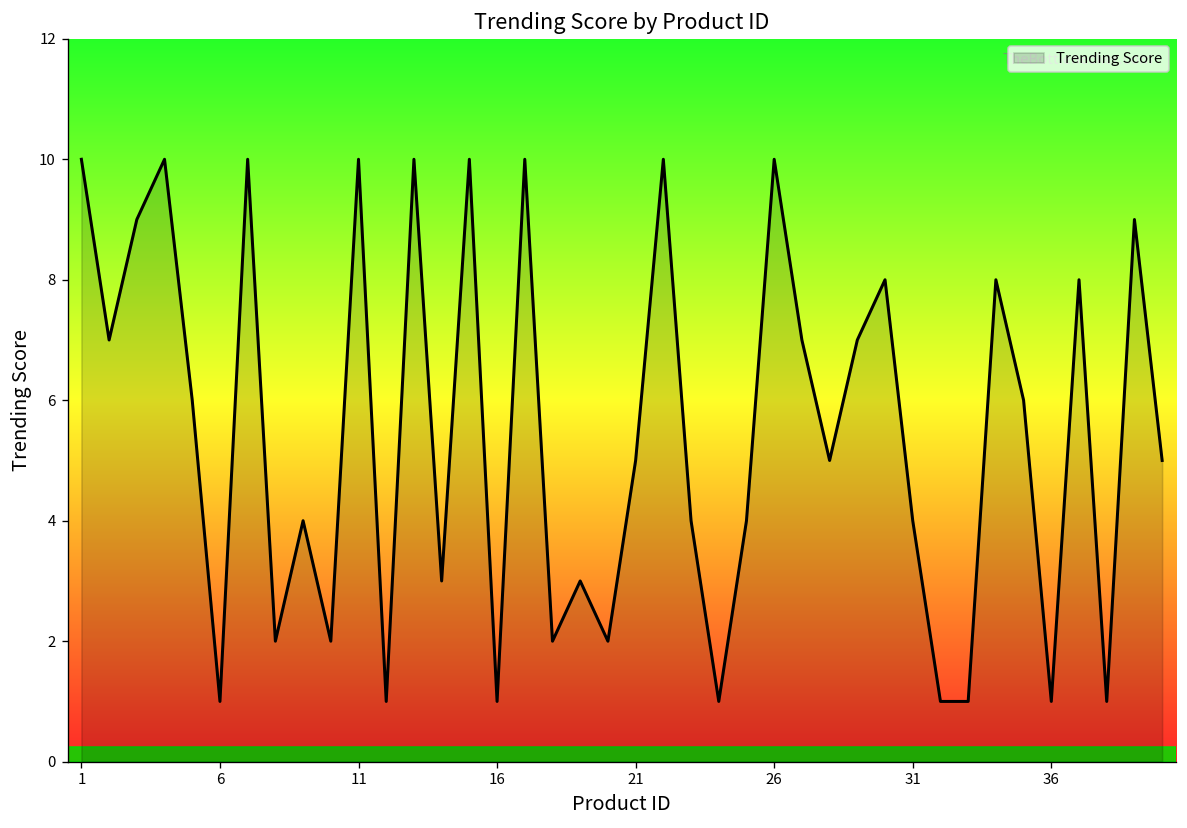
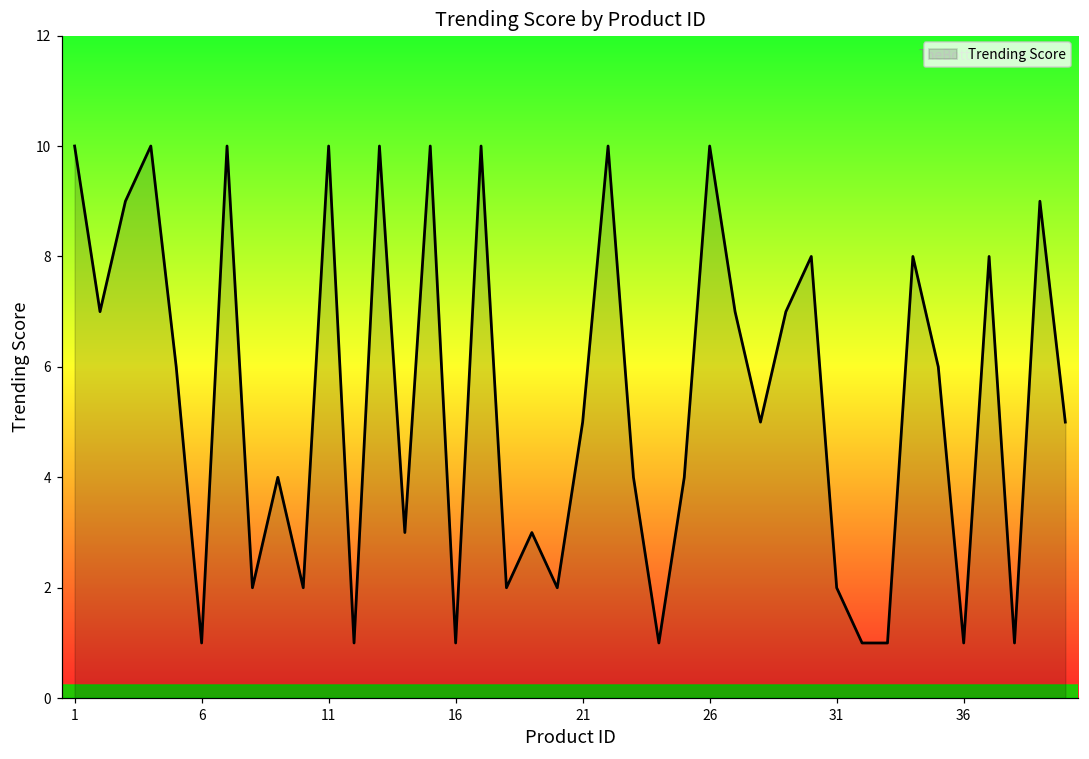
31: 4 -> 2
